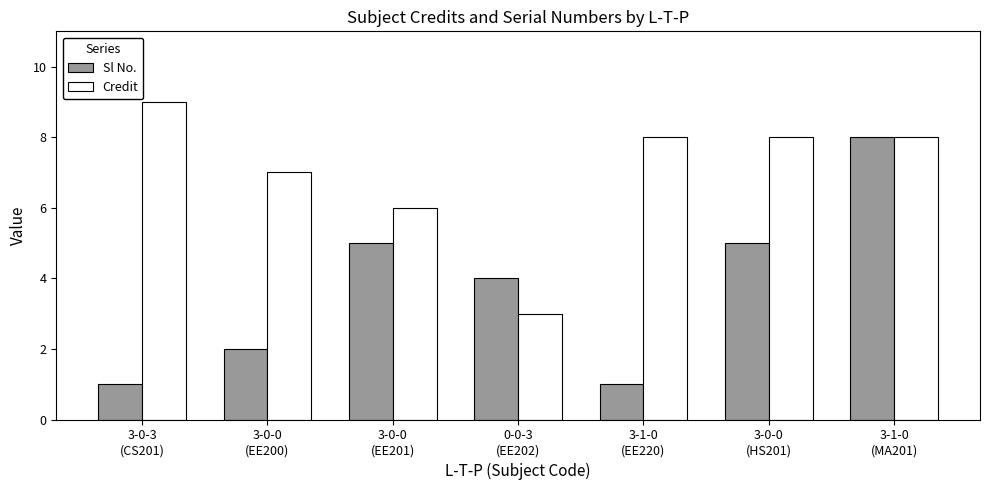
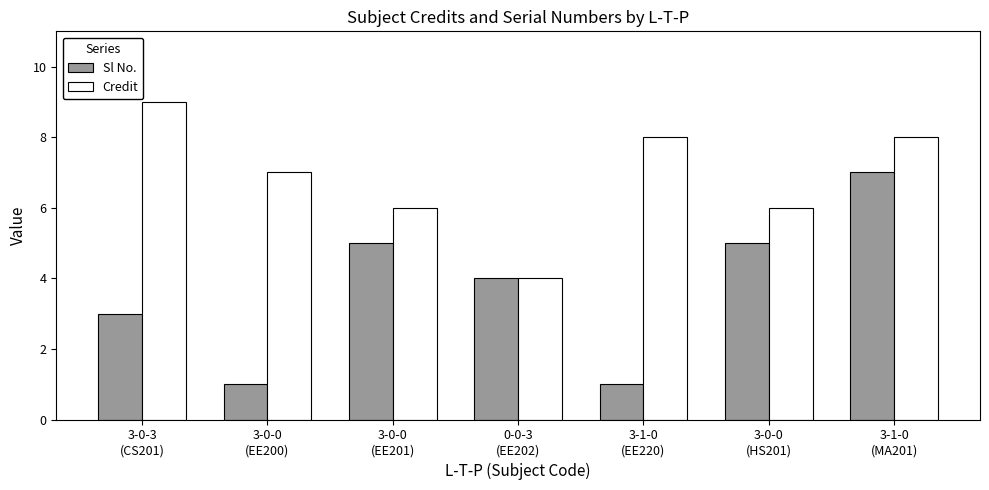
Sl No., 3-0-3 (CS201): 1 -> 3
Sl No., 3-0-0 (EE200): 2 -> 1
Credit, 0-0-3 (EE202): 3 -> 4
Credit, 3-0-0 (HS201): 8 -> 6
Sl No., 3-1-0 (MA201): 8 -> 7
